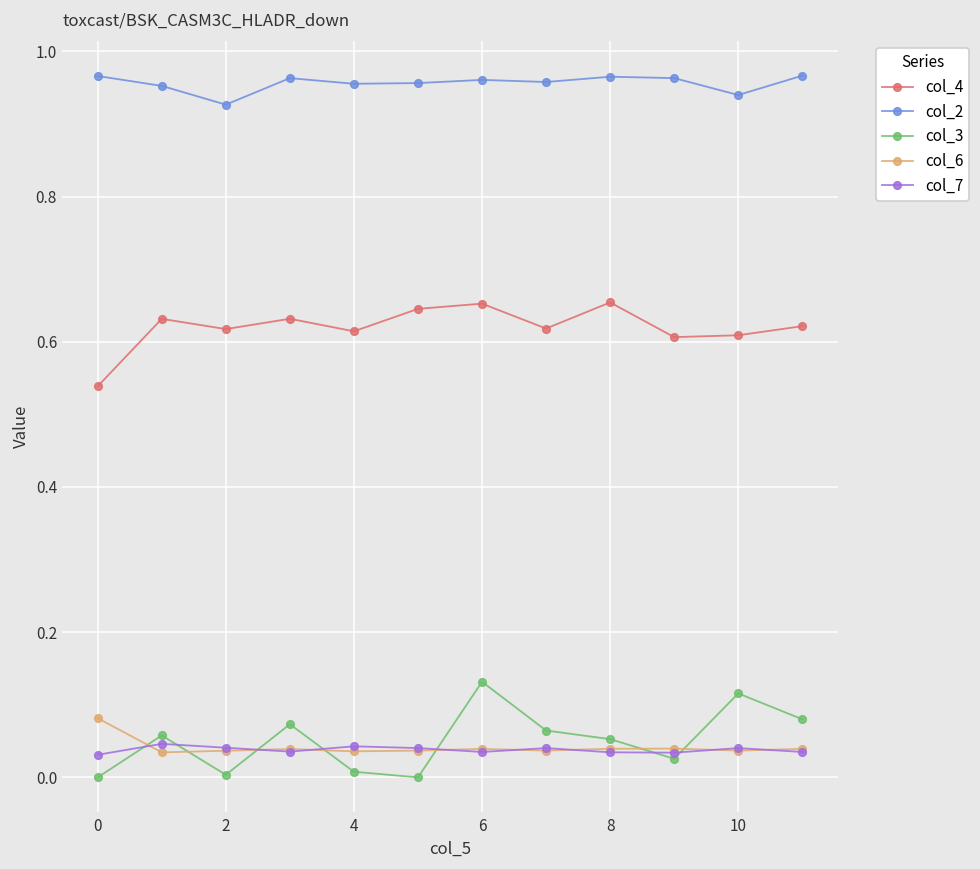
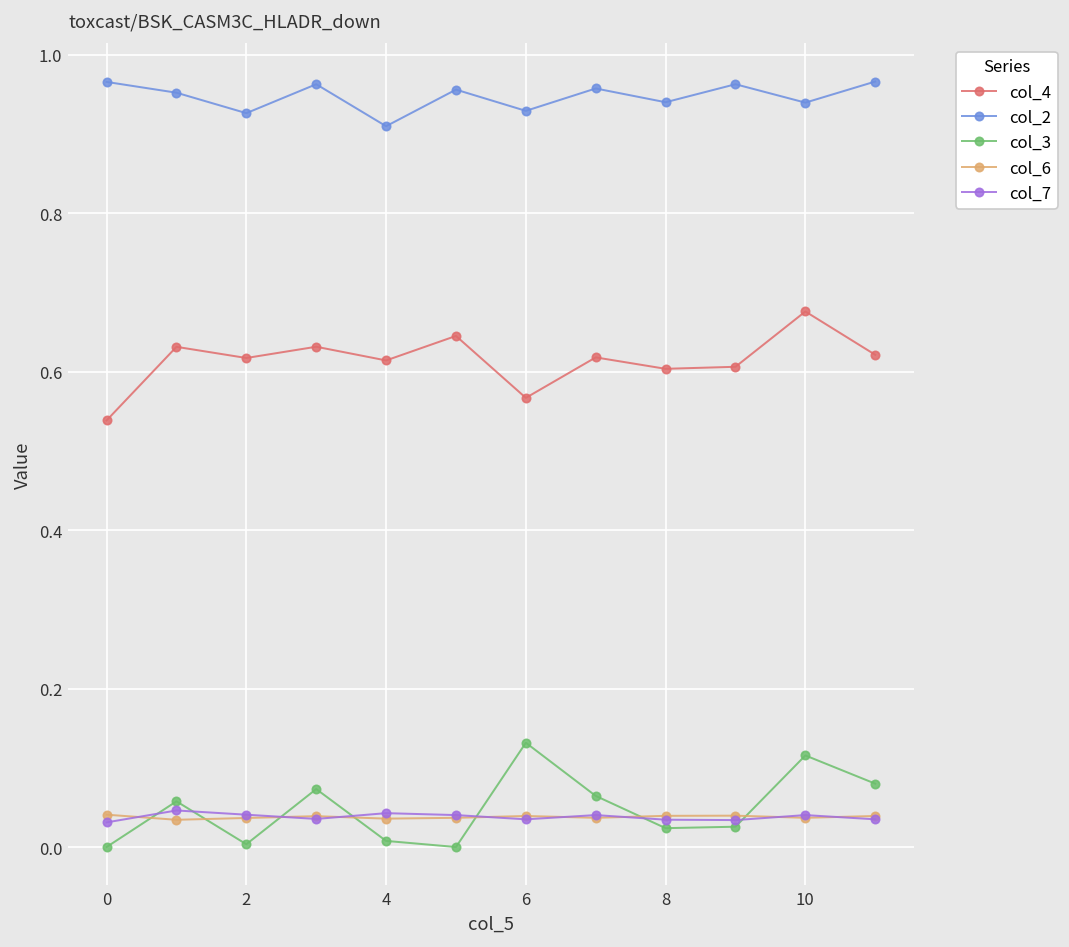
col_6, 0: 0.08 -> 0.04
col_2, 4: 0.96 -> 0.91
col_4, 6: 0.65 -> 0.57
col_2, 6: 0.96 -> 0.93
col_4, 8: 0.65 -> 0.60
col_2, 8: 0.97 -> 0.94
col_3, 8: 0.05 -> 0.02
col_4, 10: 0.61 -> 0.68
